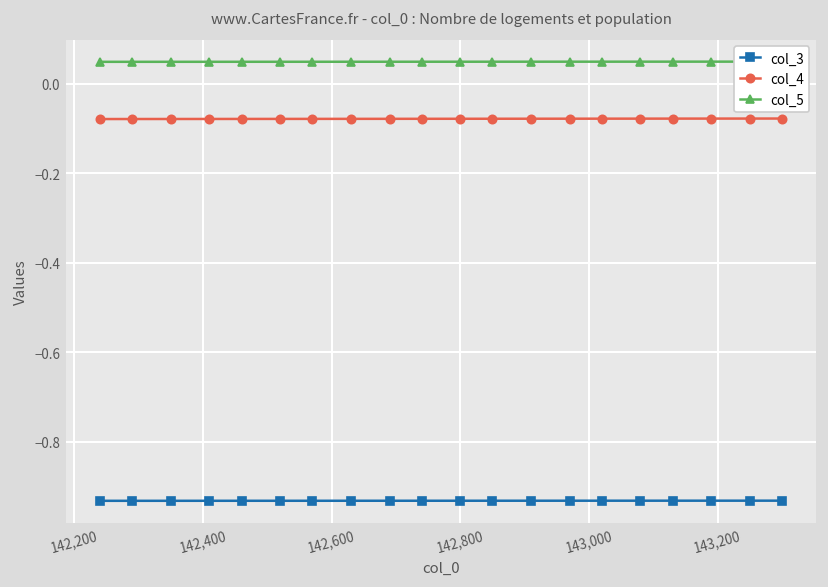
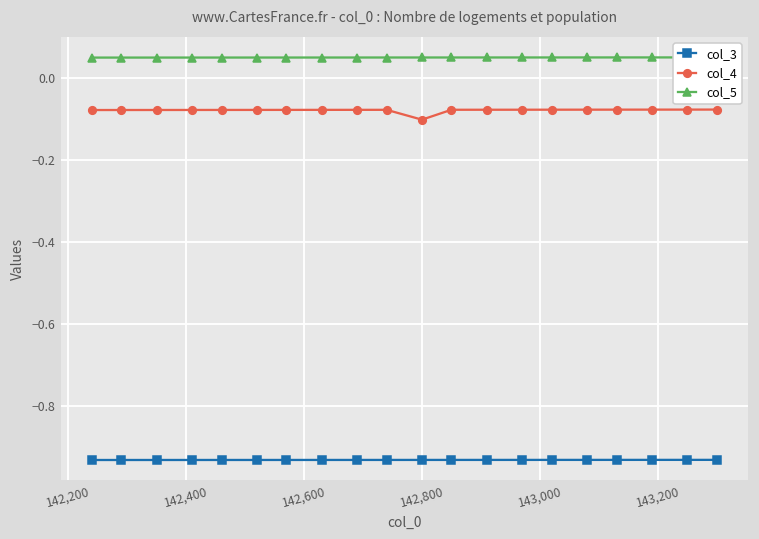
col_4, 142,800: -0.08 -> -0.10
